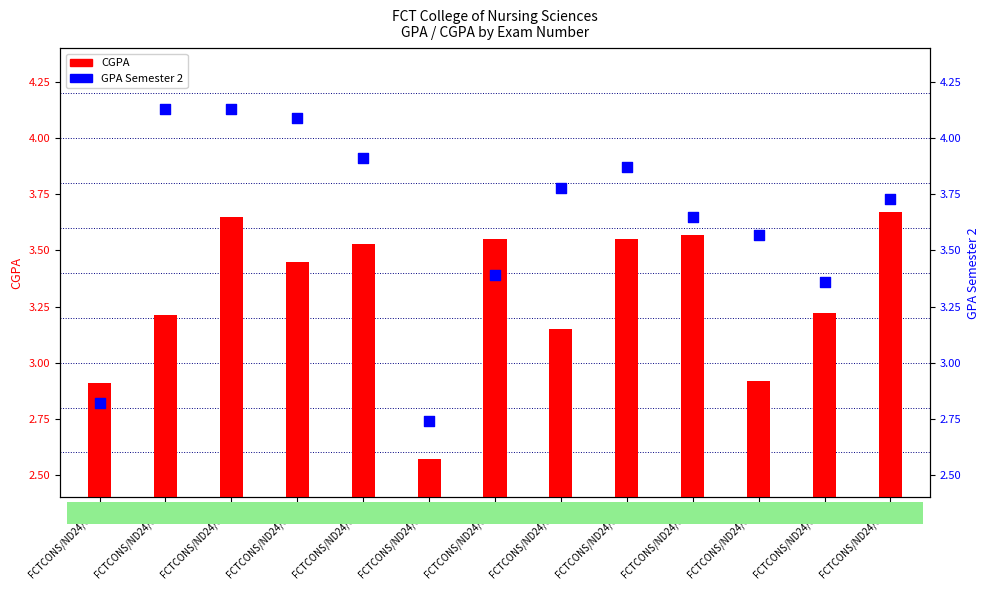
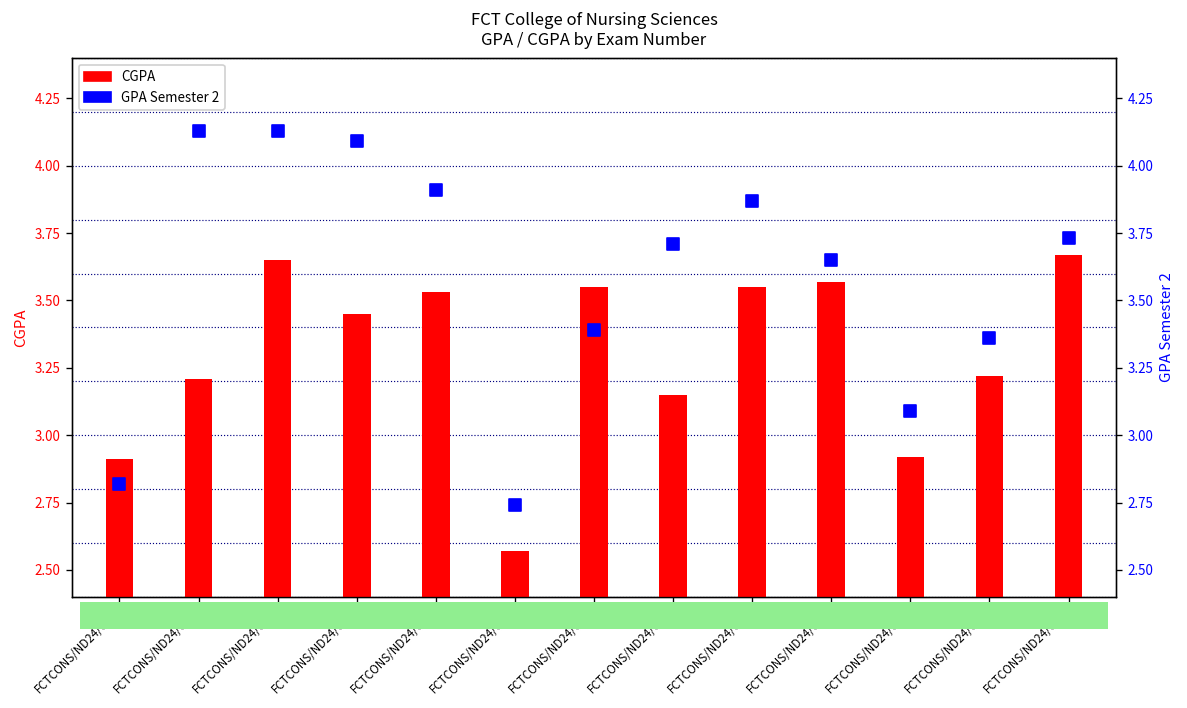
GPA Semester 2, FCTCONS/ND24/031: 3.78 -> 3.71
GPA Semester 2, FCTCONS/ND24/049: 3.57 -> 3.09
